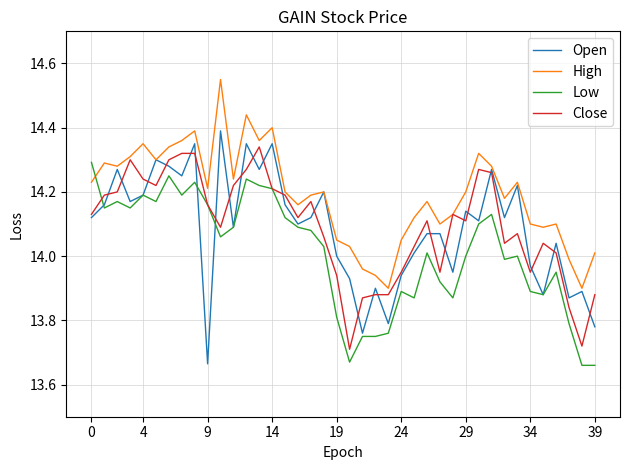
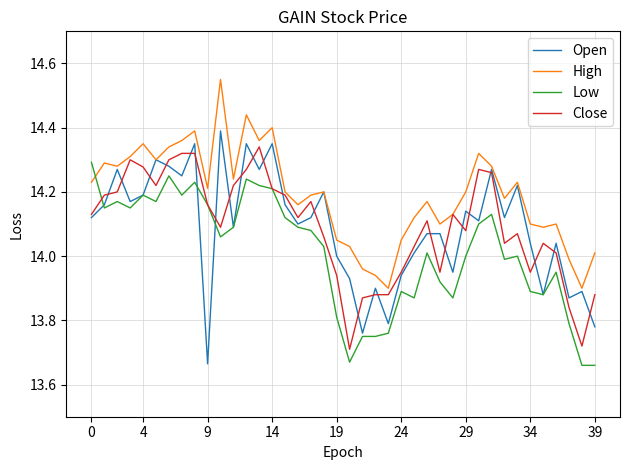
Close, 4: 14.24 -> 14.28
Close, 29: 14.11 -> 14.08
Open, 34: 13.97 -> 14.04
